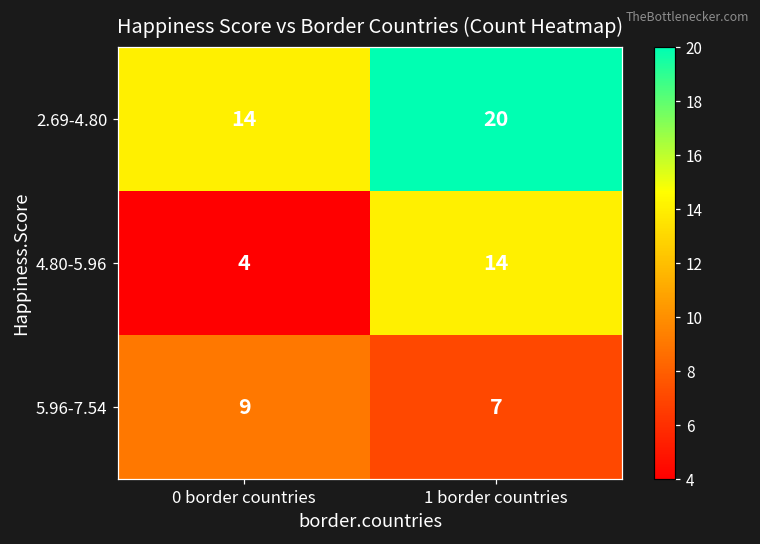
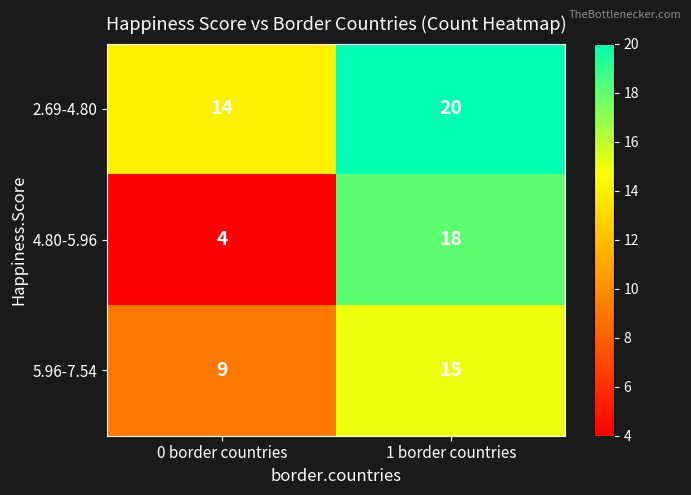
4.80-5.96, 1 border countries: 14 -> 18
5.96-7.54, 1 border countries: 7 -> 15
